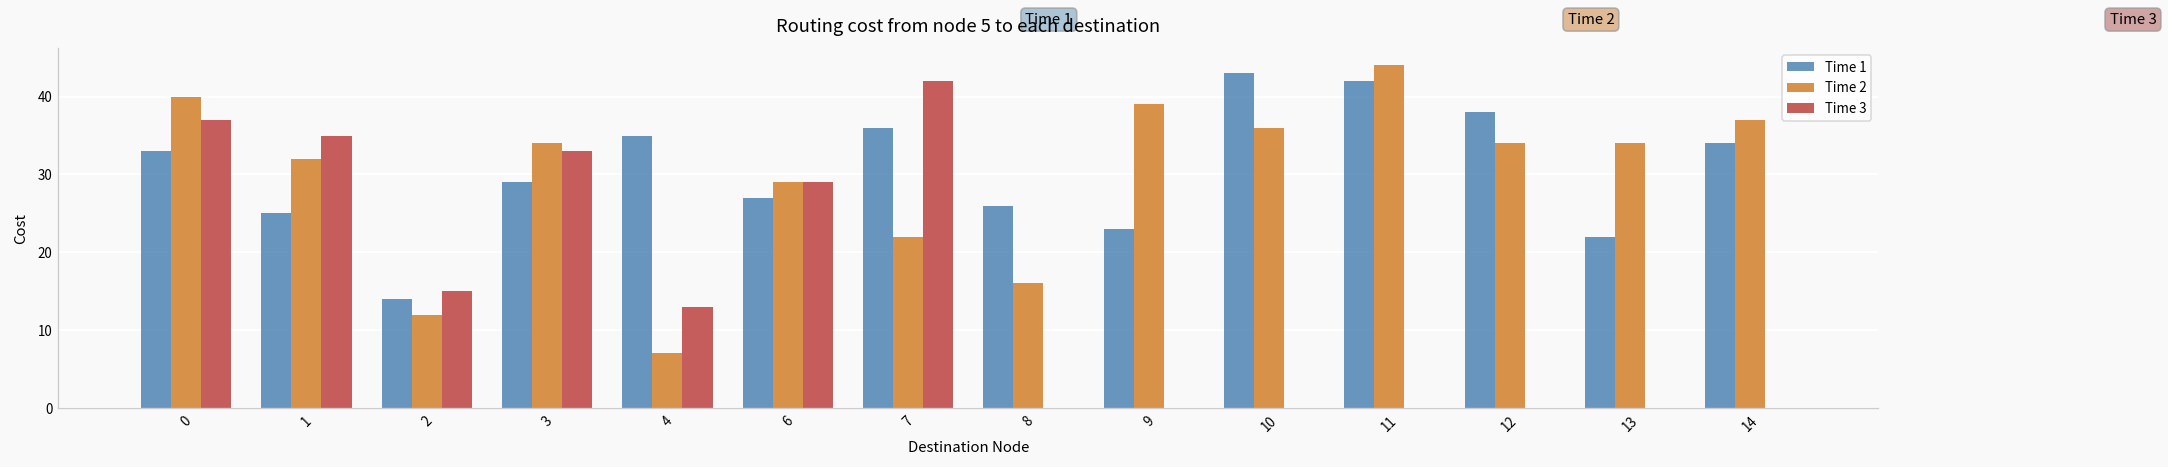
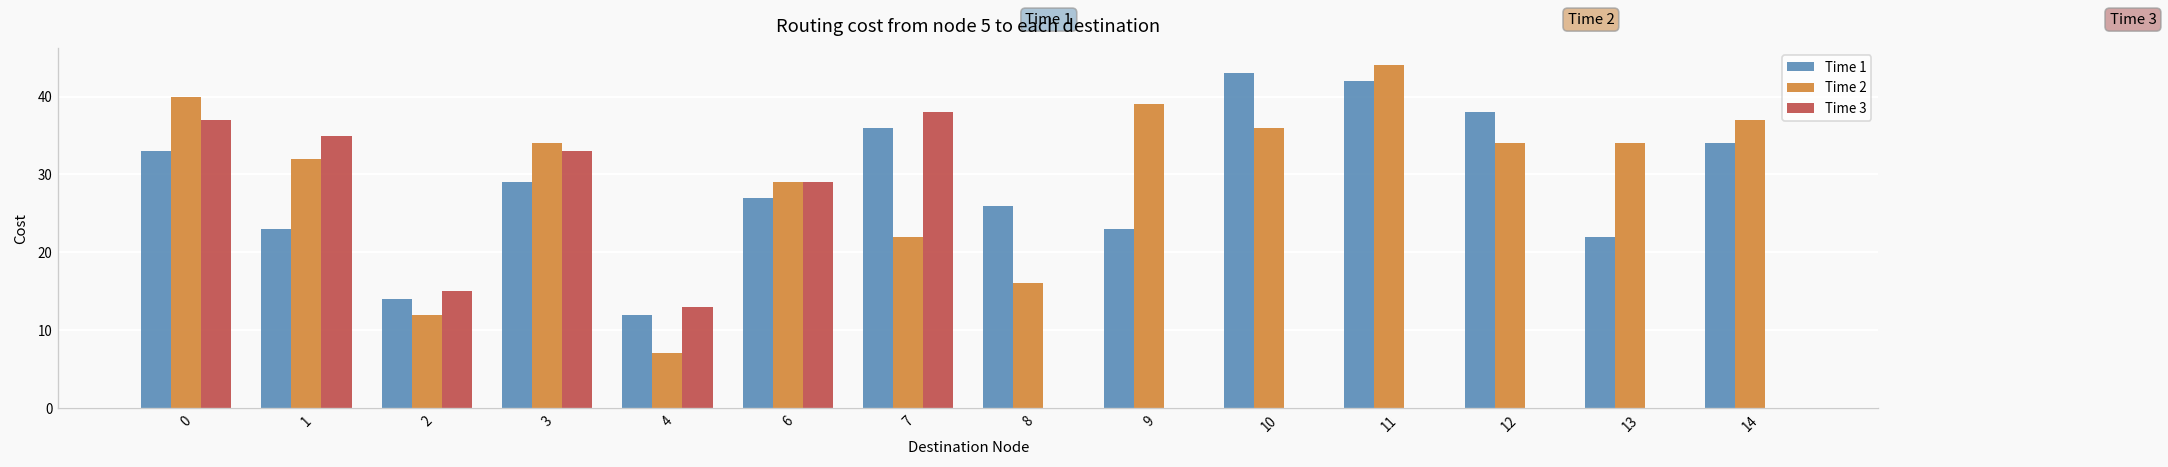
Time 1, 1: 25 -> 23
Time 1, 4: 35 -> 12
Time 3, 7: 42 -> 38
